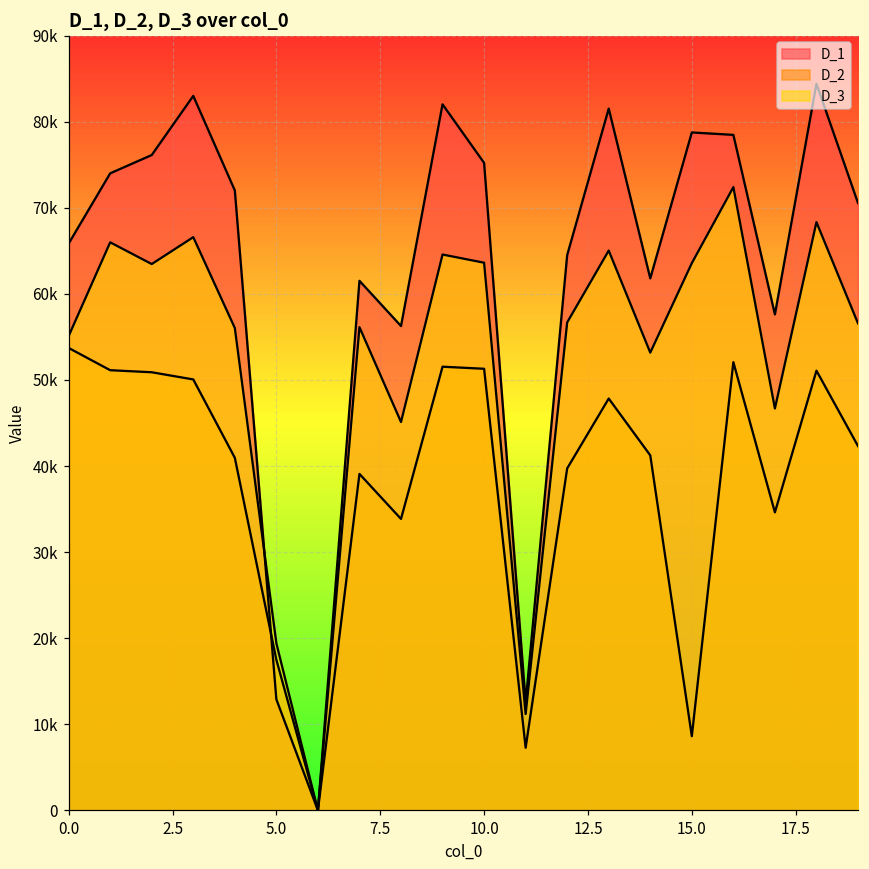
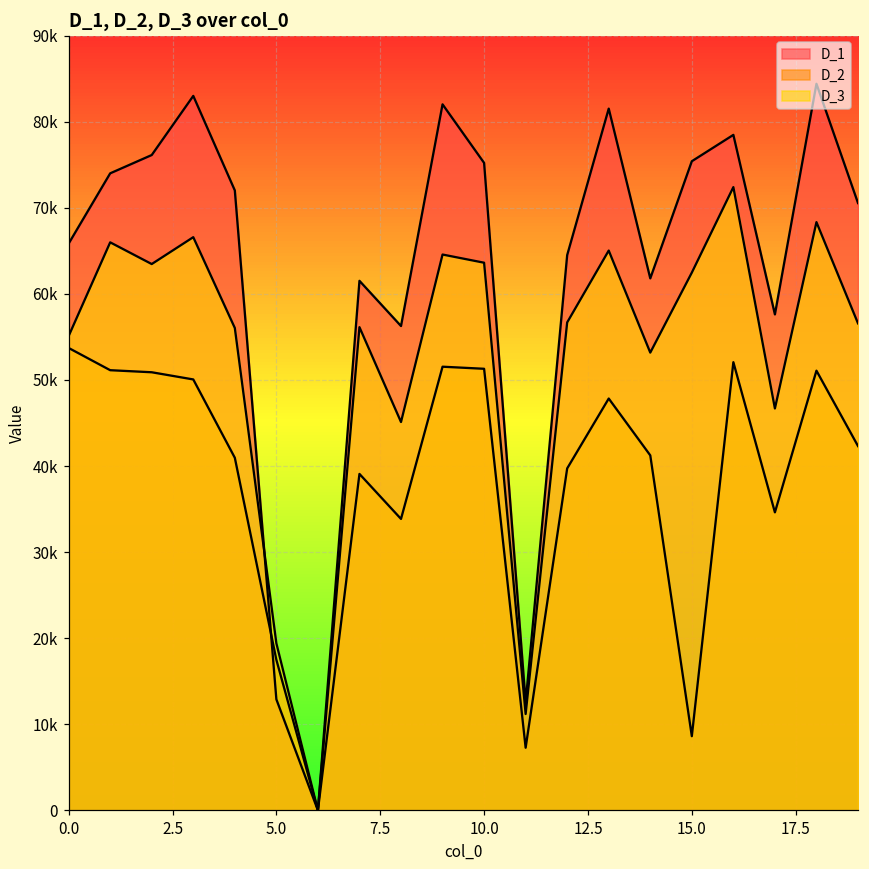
D_1, 15.0: 79000 -> 75000
D_3, 15.0: 64000 -> 62000
